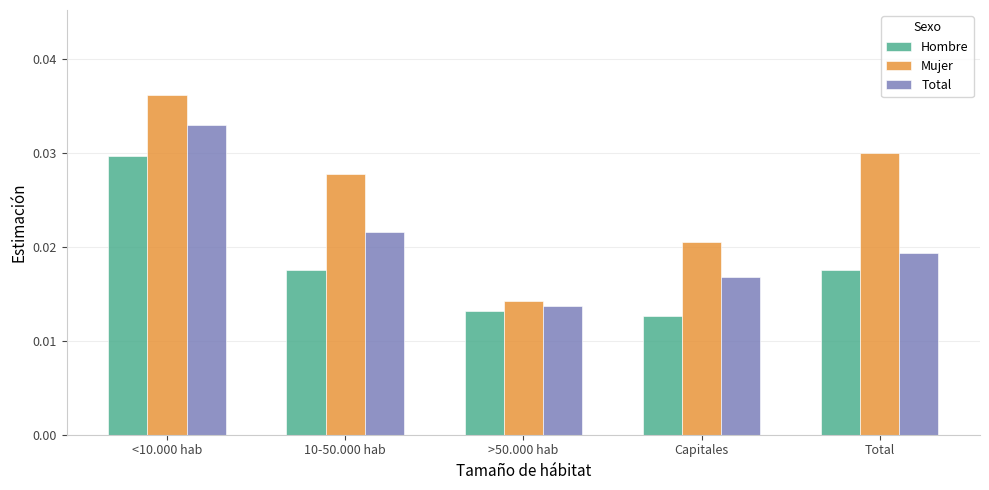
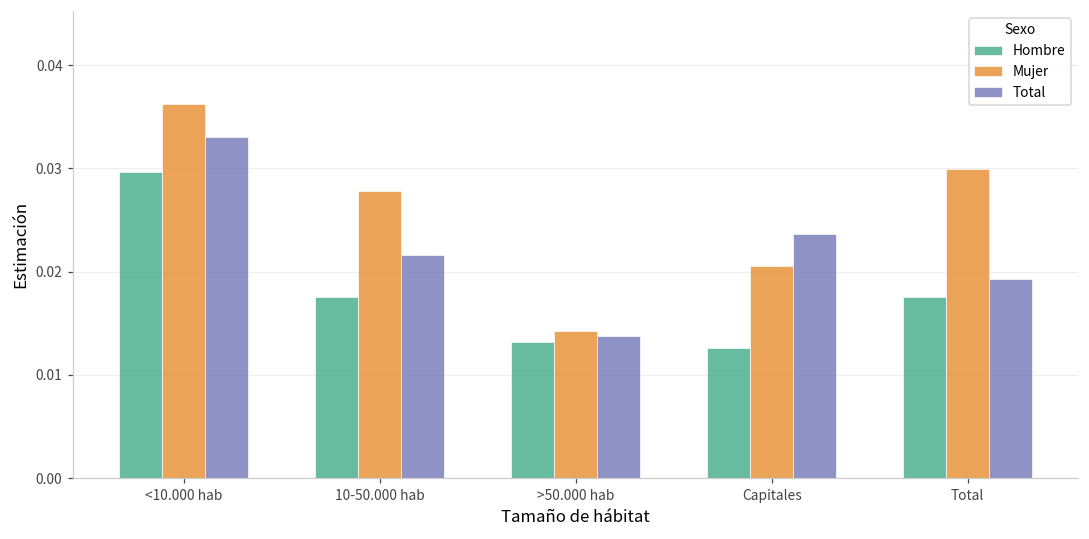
Total, Capitales: 0.017 -> 0.024
